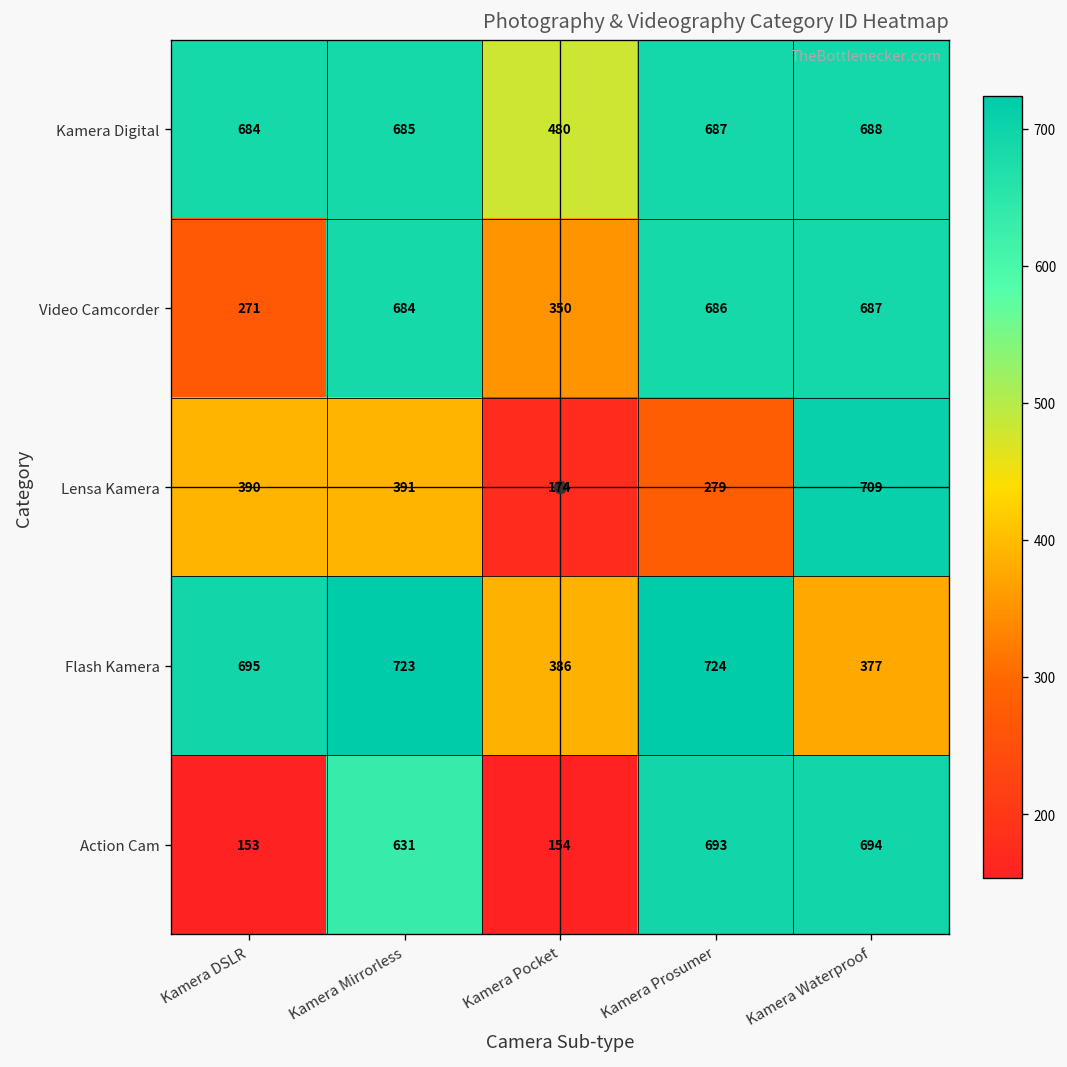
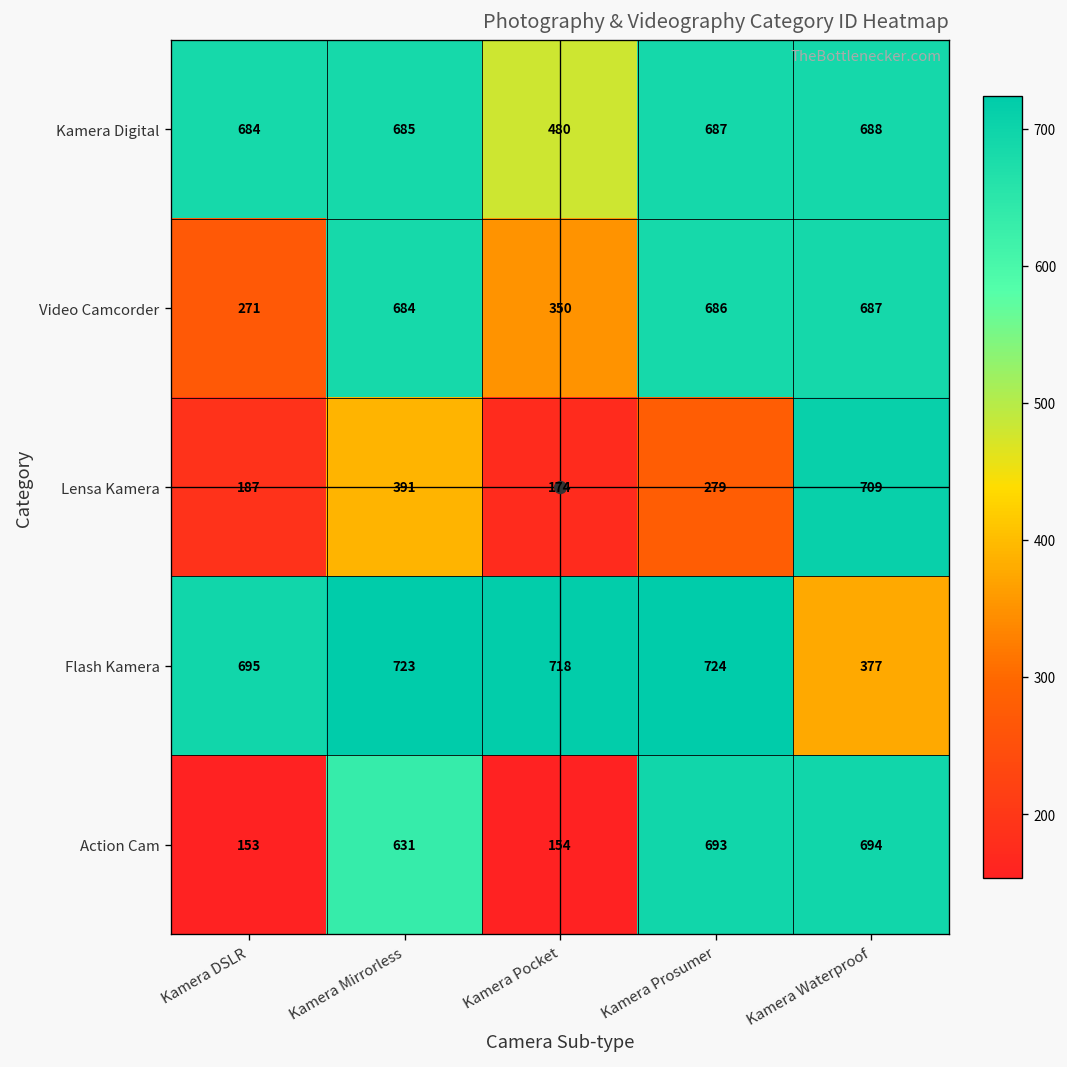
Lensa Kamera, Kamera DSLR: 390 -> 187
Flash Kamera, Kamera Pocket: 386 -> 718
